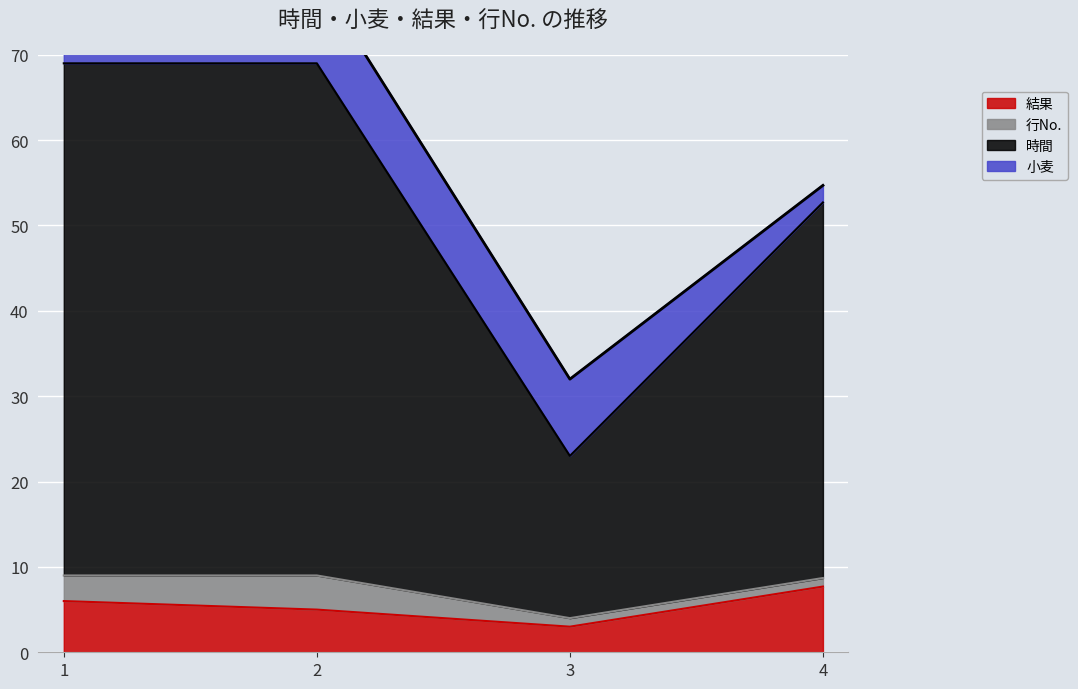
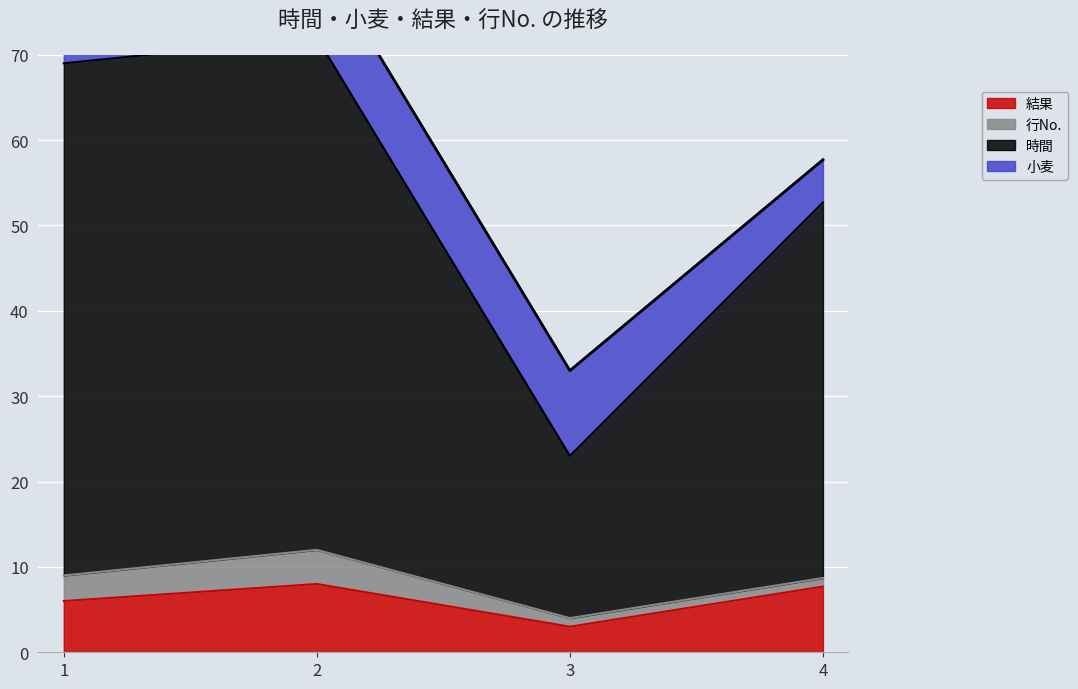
結果, 2: 5 -> 8
小麦, 3: 9 -> 10
小麦, 4: 2 -> 5
